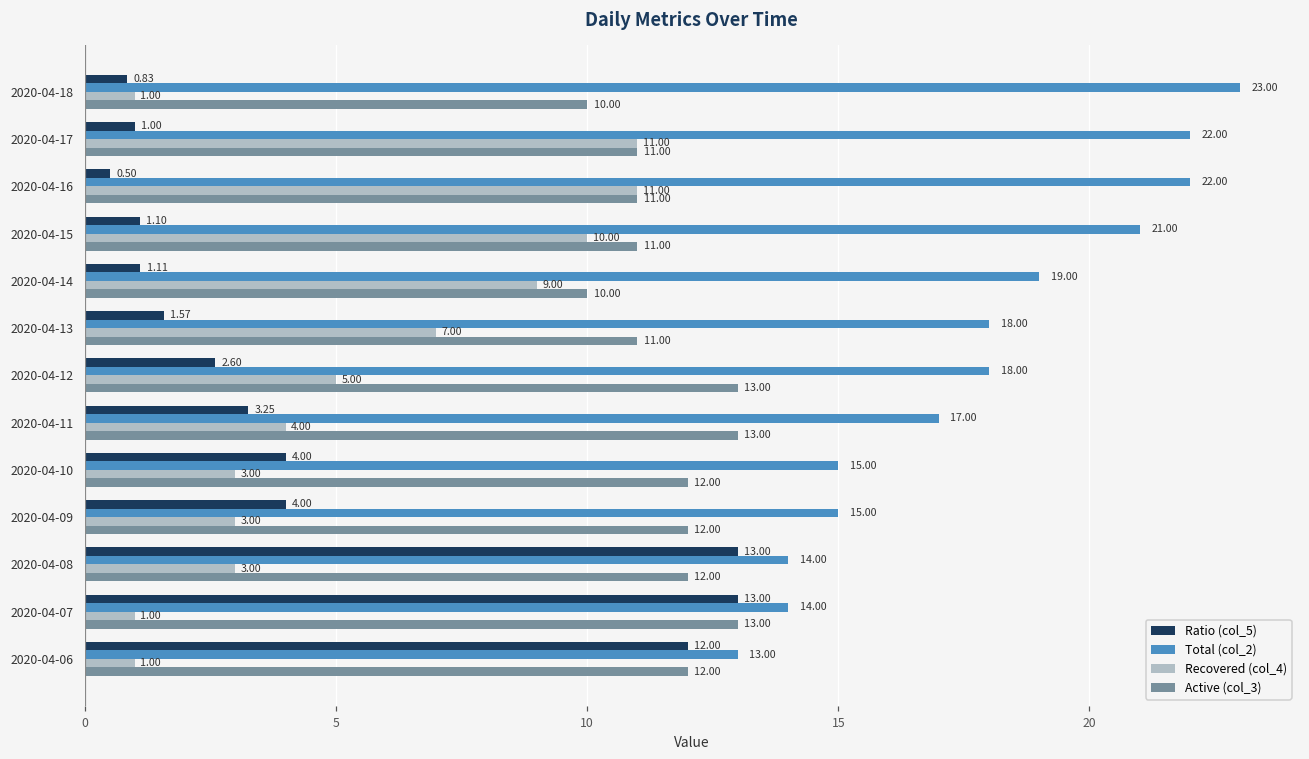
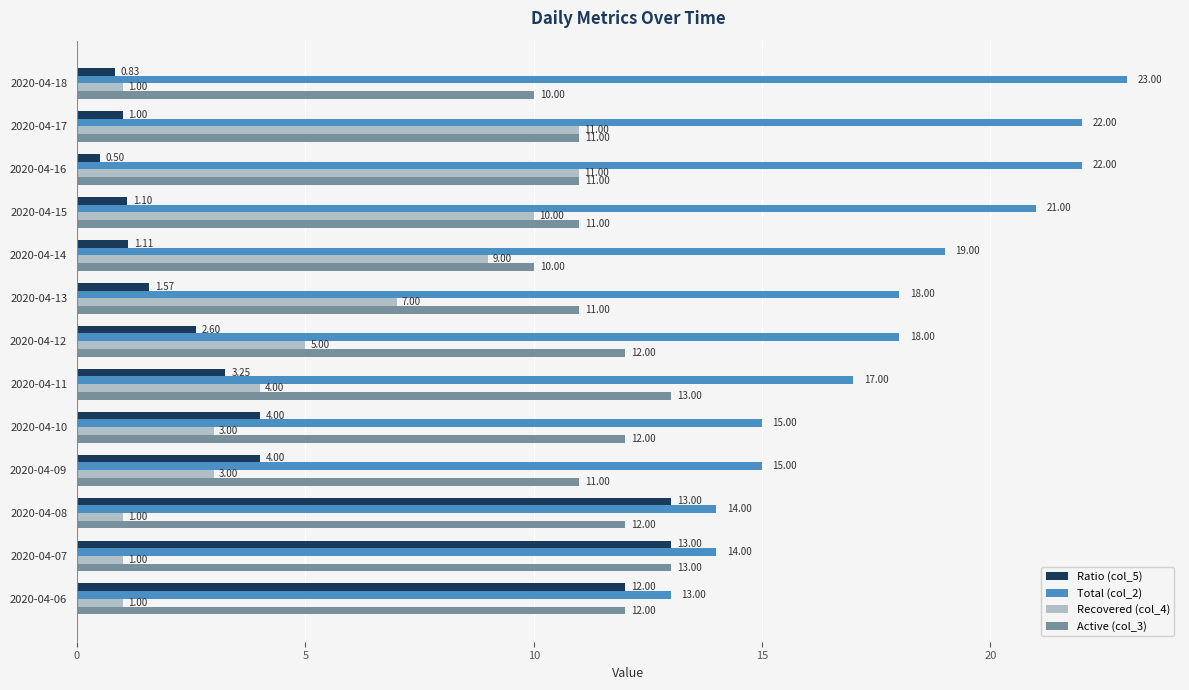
Active (col_3), 2020-04-12: 13.00 -> 12.00
Active (col_3), 2020-04-09: 12.00 -> 11.00
Recovered (col_4), 2020-04-08: 3.00 -> 1.00
